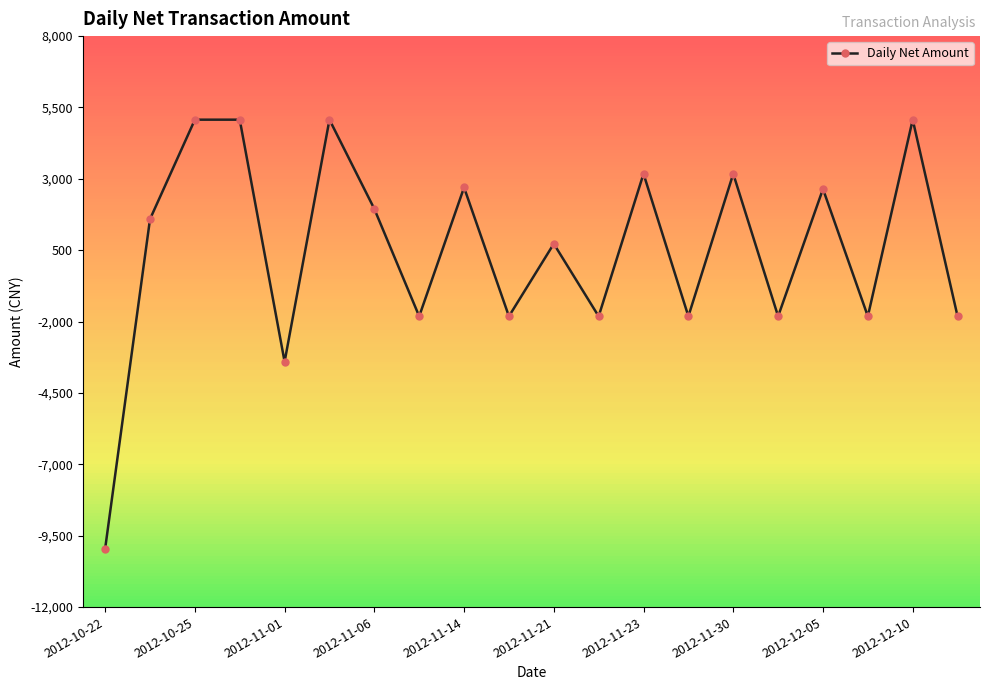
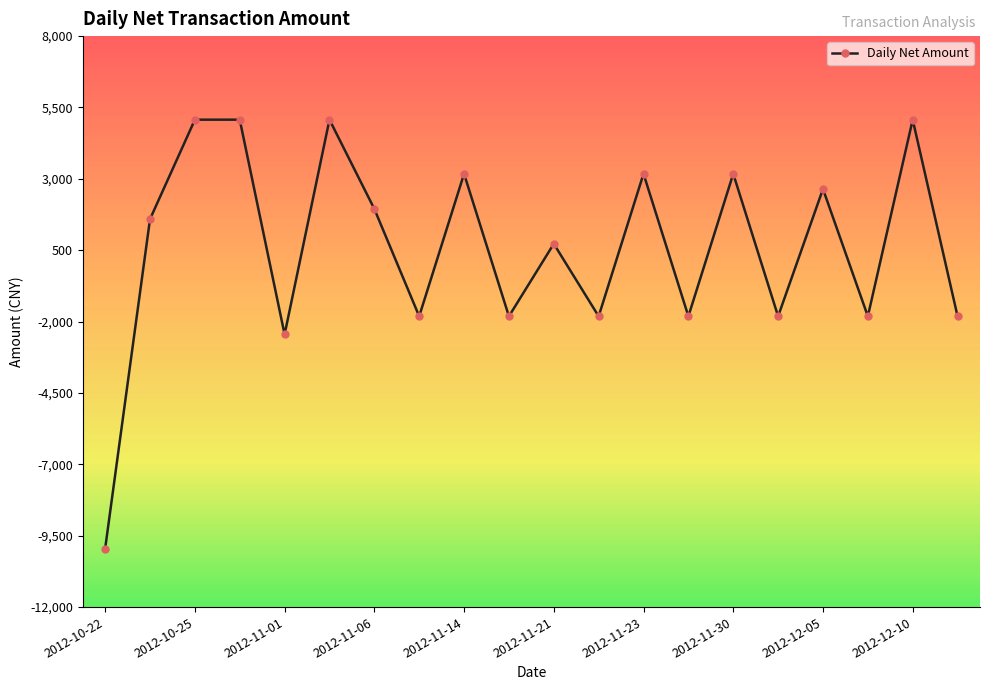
2012-11-01: -3,400 -> -2,400
2012-11-14: 2,700 -> 3,200
